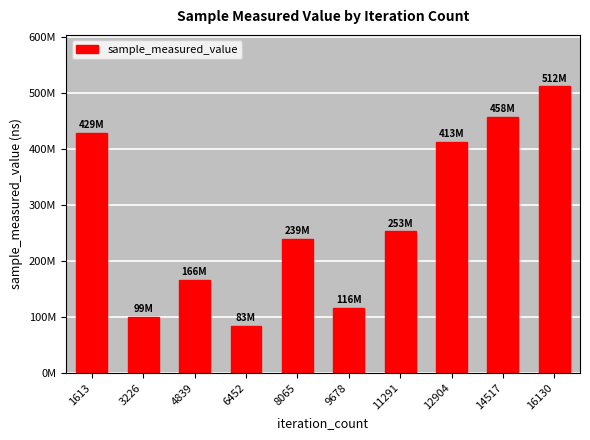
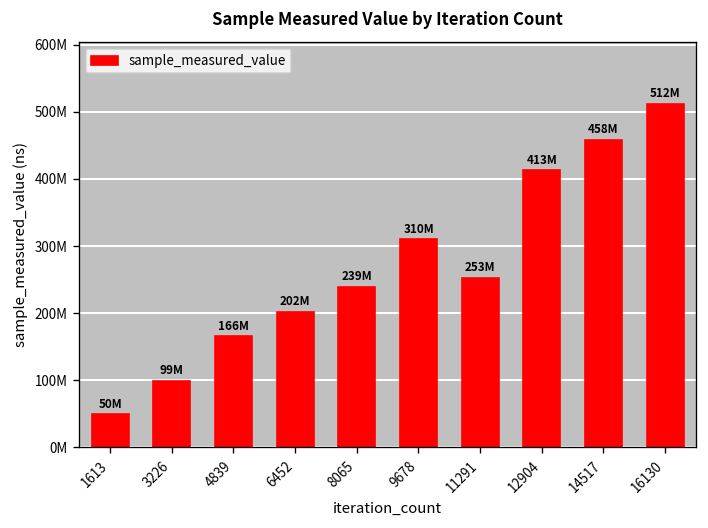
1613: 429M -> 50M
6452: 83M -> 202M
9678: 116M -> 310M
